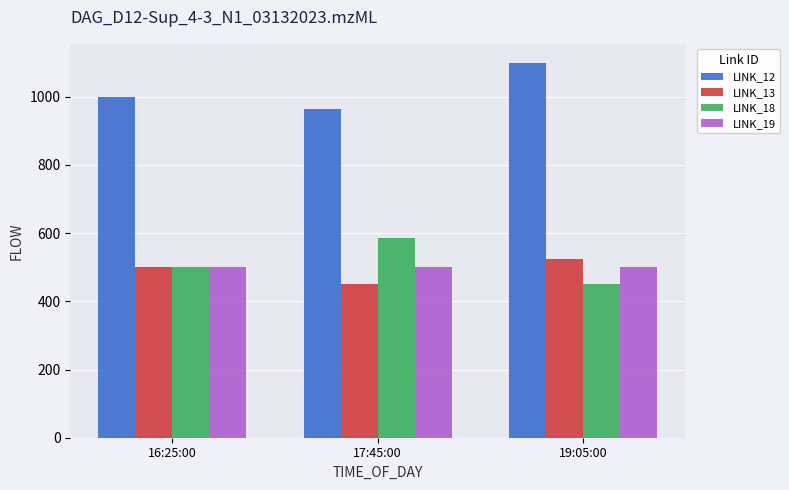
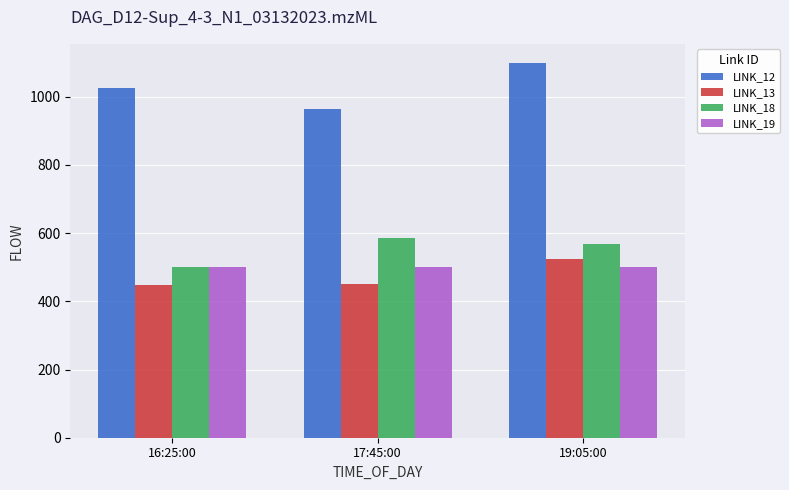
LINK_12, 16:25:00: 1000 -> 1030
LINK_13, 16:25:00: 500 -> 450
LINK_18, 19:05:00: 450 -> 570
